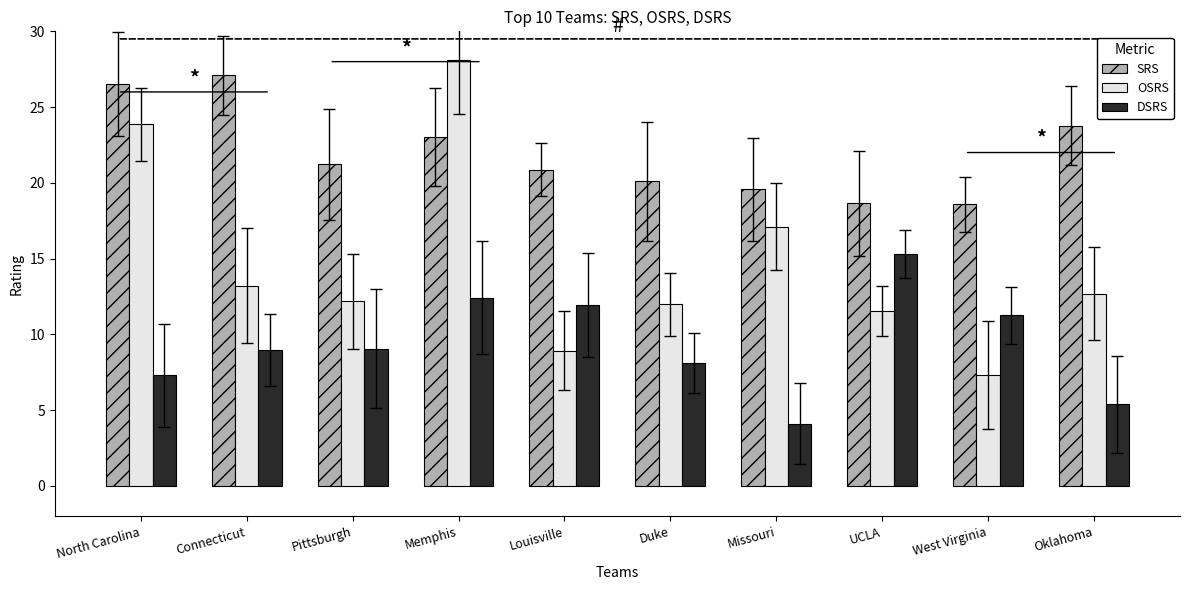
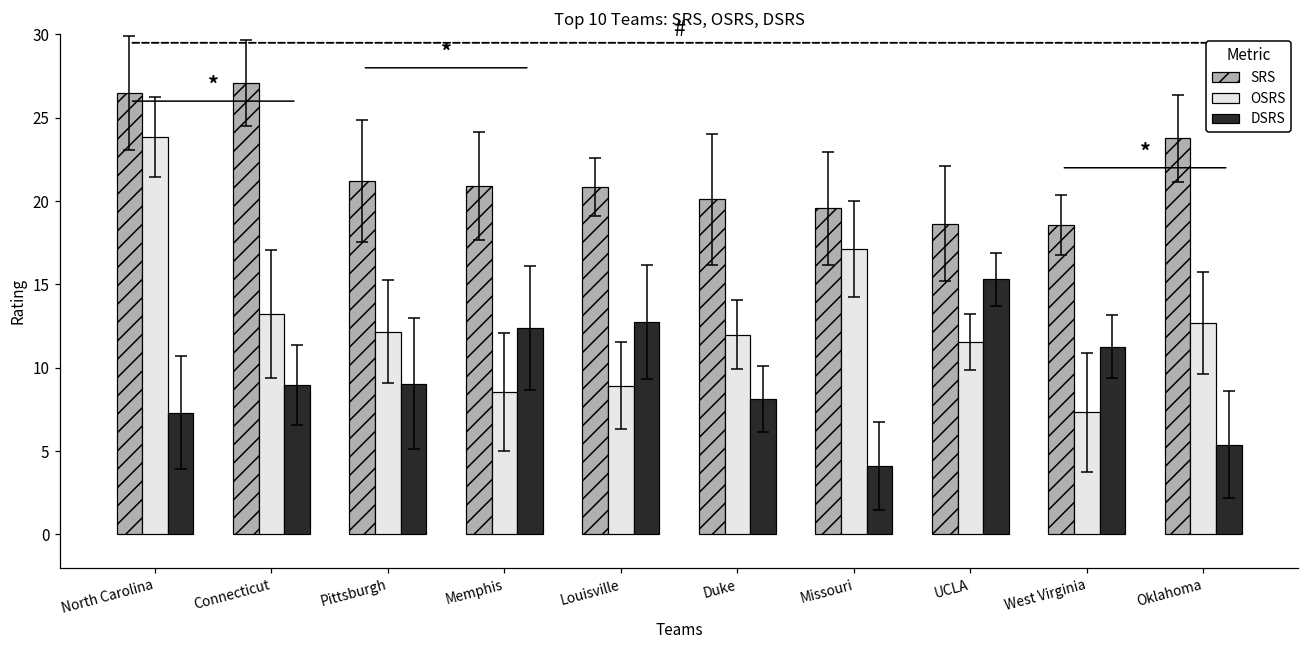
SRS, Memphis: 23.0 -> 20.9
OSRS, Memphis: 28.1 -> 8.5
DSRS, Louisville: 11.9 -> 12.7
